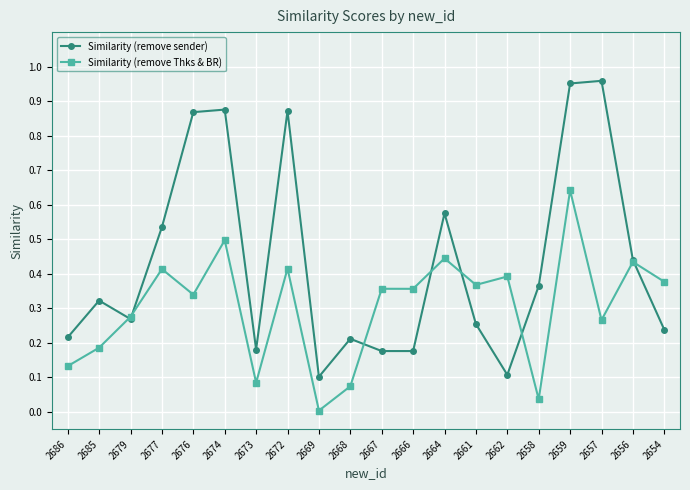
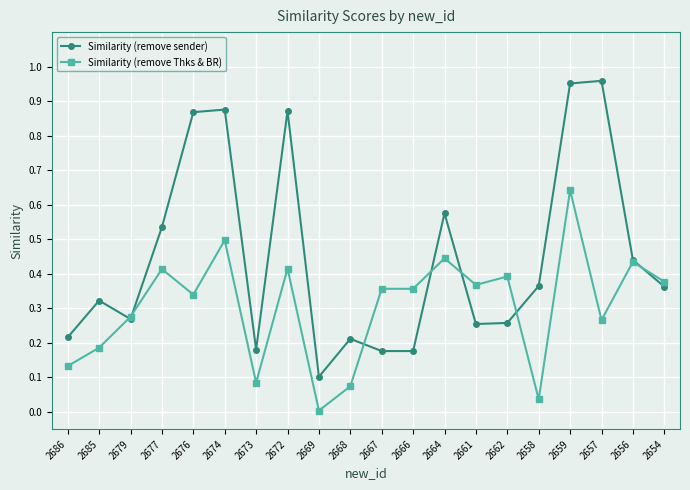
Similarity (remove sender), 2662: 0.11 -> 0.26
Similarity (remove sender), 2654: 0.24 -> 0.36
